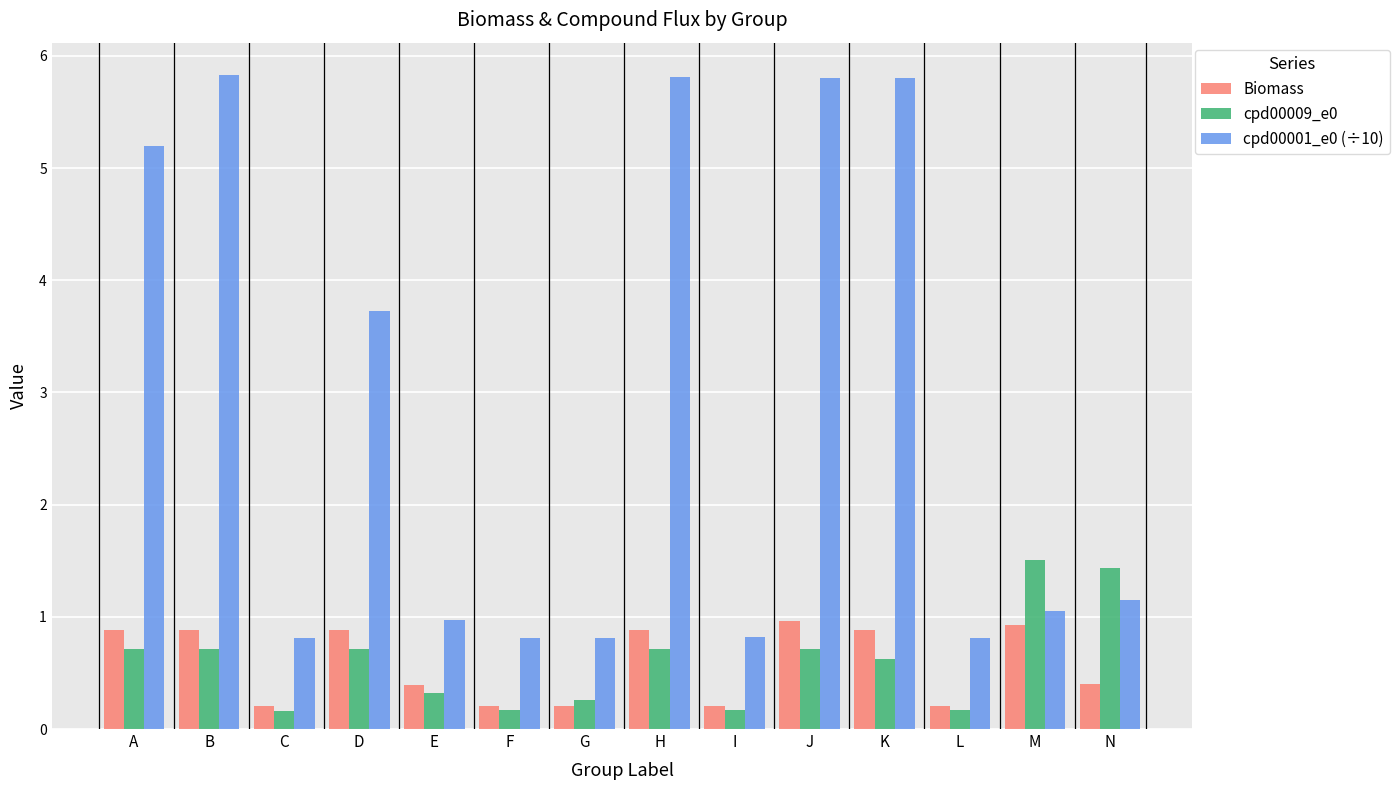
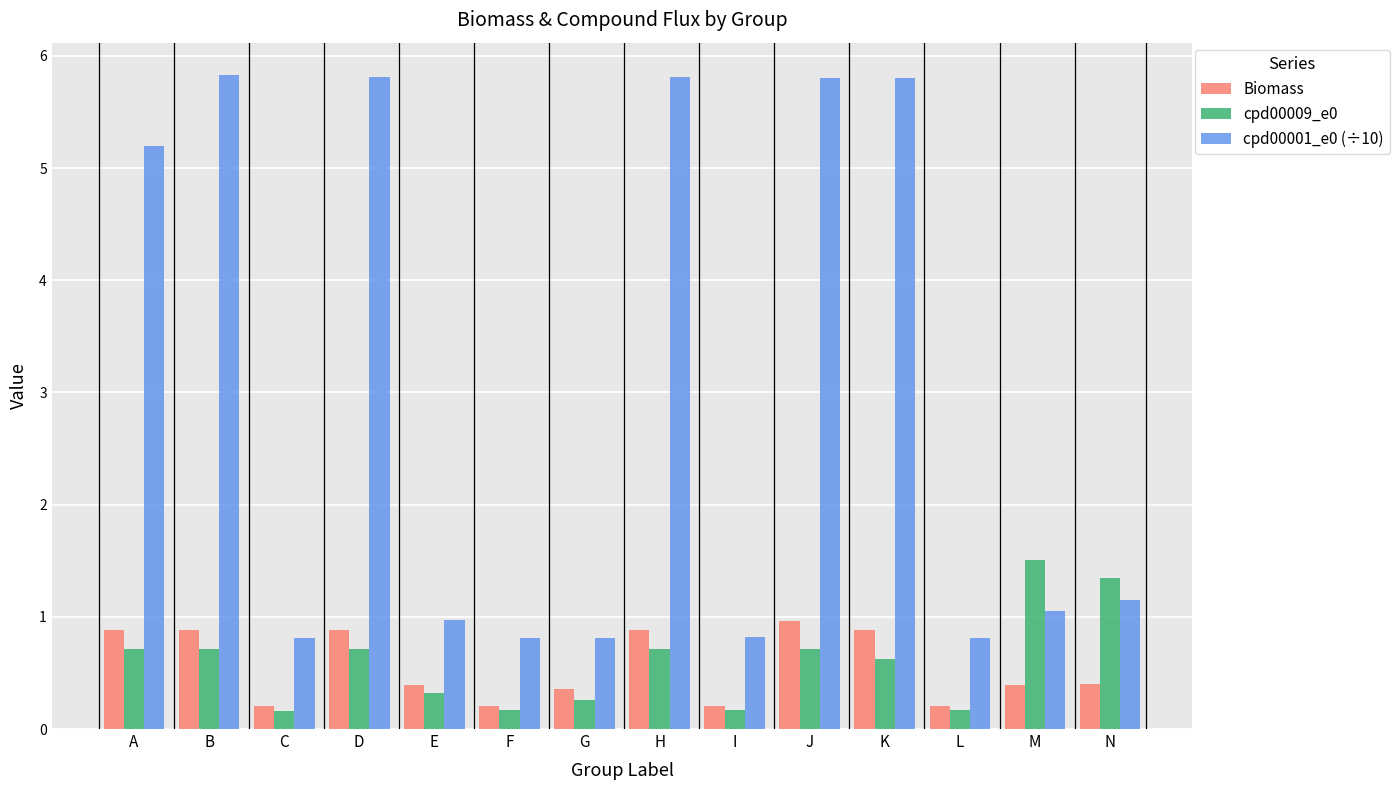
cpd00001_e0 (÷10), D: 3.73 -> 5.81
Biomass, G: 0.20 -> 0.36
Biomass, M: 0.93 -> 0.40
cpd00009_e0, N: 1.43 -> 1.35
